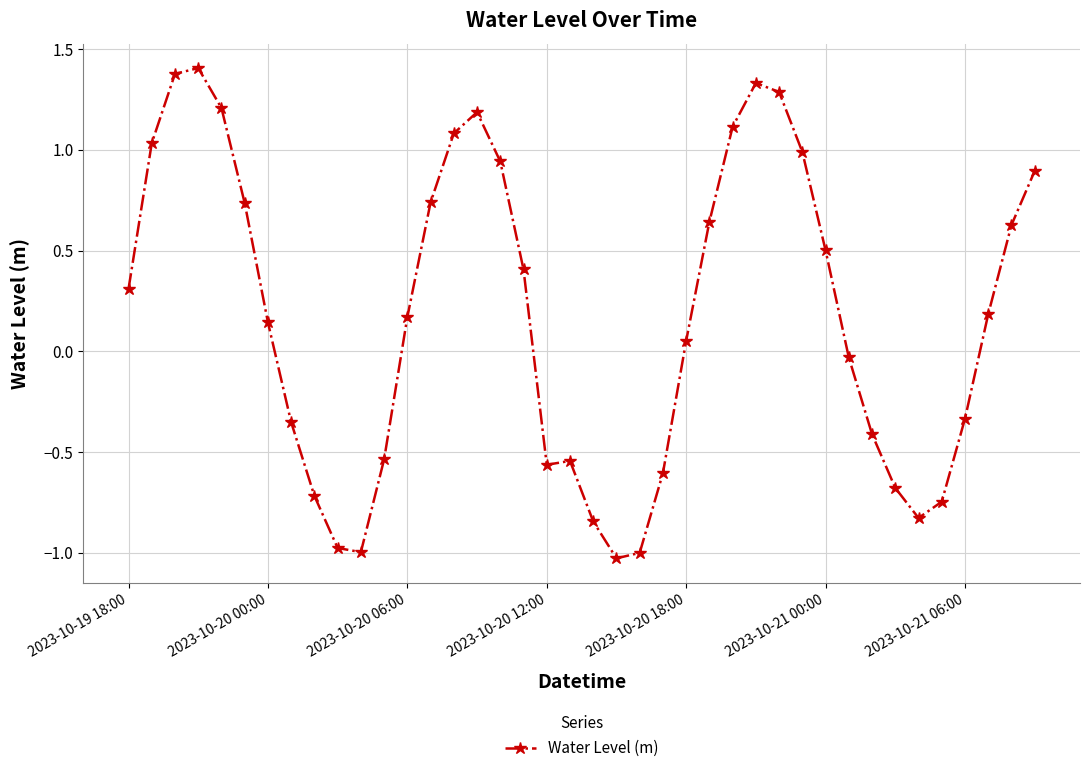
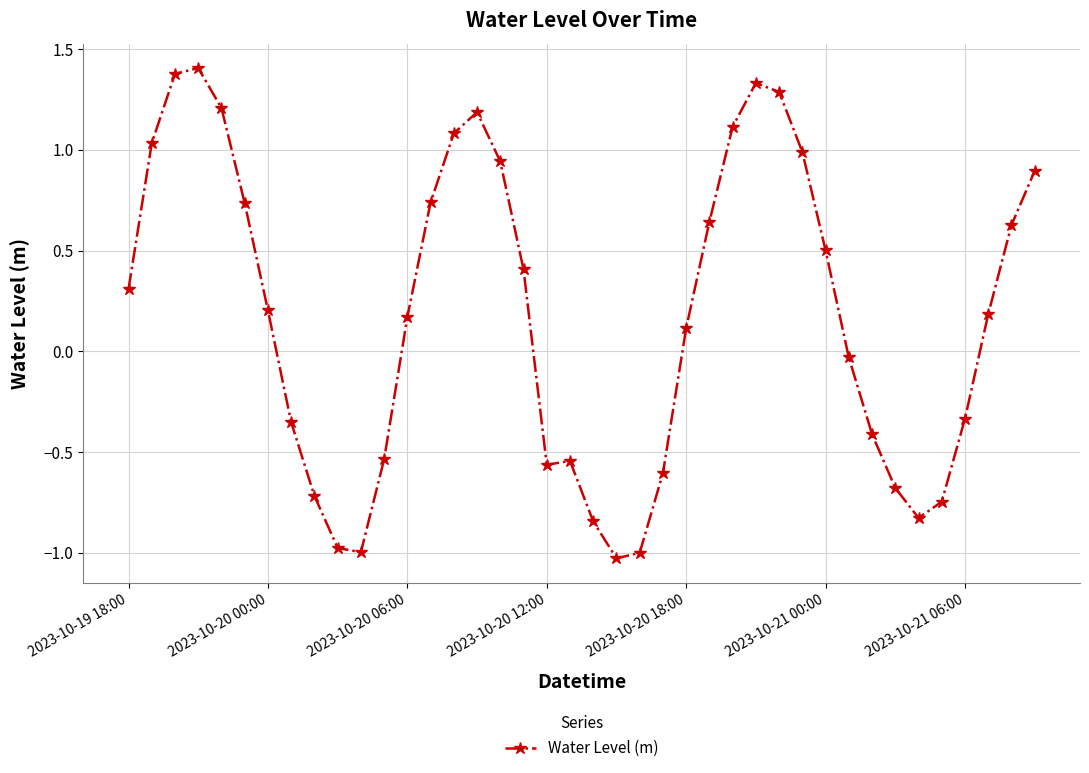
2023-10-20 00:00: 0.14 -> 0.20
2023-10-20 18:00: 0.05 -> 0.11
